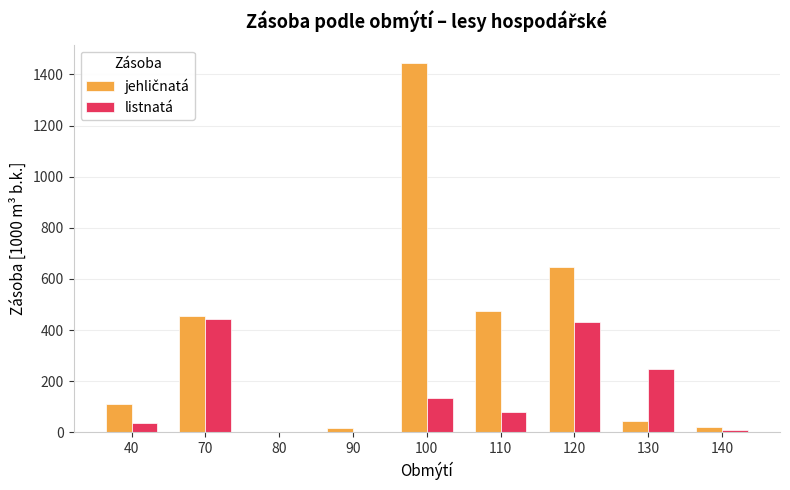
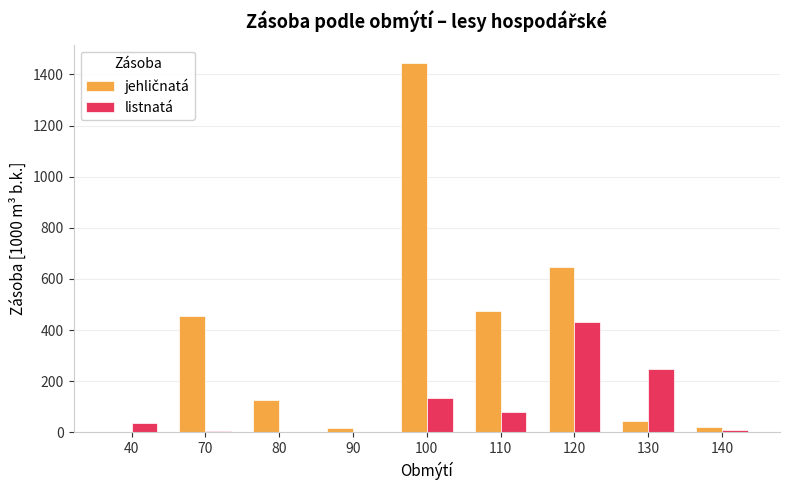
jehličnatá, 40: 110 -> 0
listnatá, 70: 440 -> 10
jehličnatá, 80: 0 -> 130
